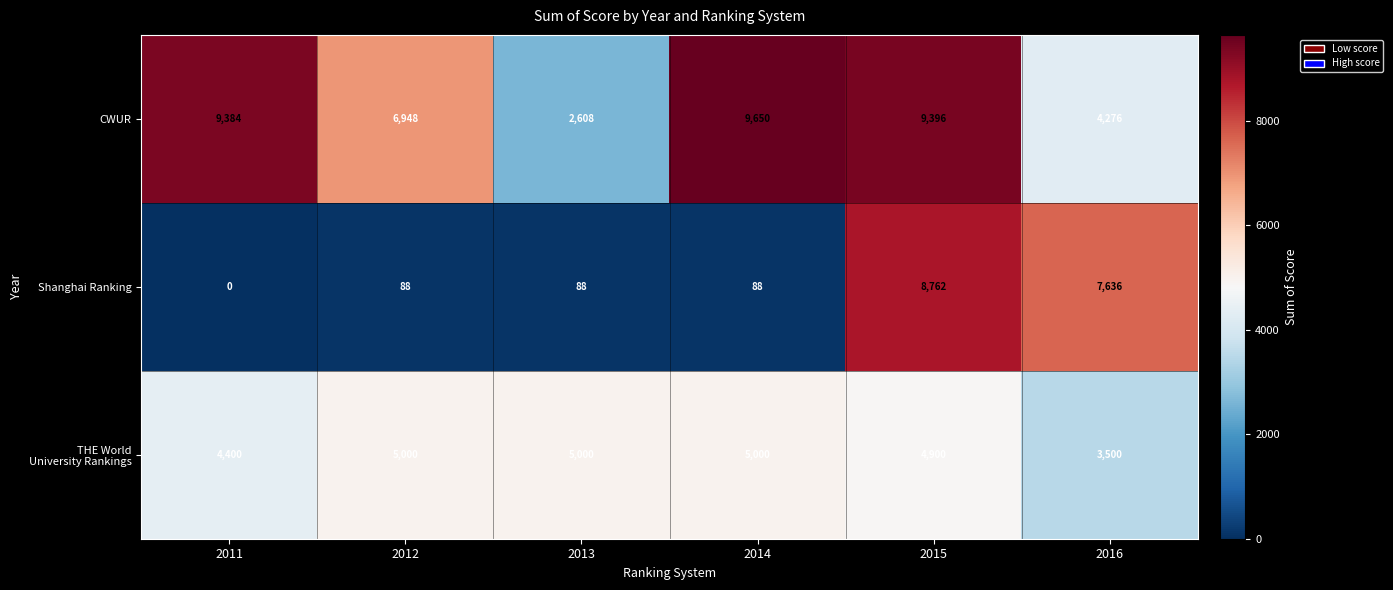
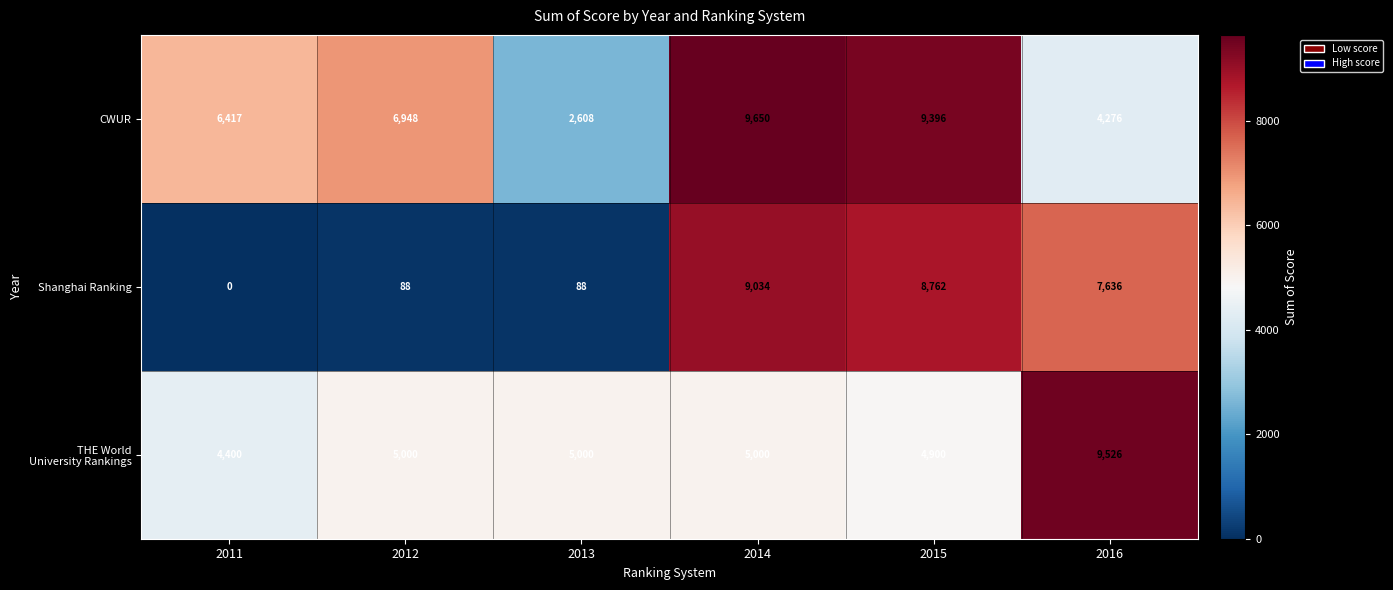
CWUR, 2011: 9,384 -> 6,417
Shanghai Ranking, 2014: 88 -> 9,034
THE World University Rankings, 2016: 3,500 -> 9,526
